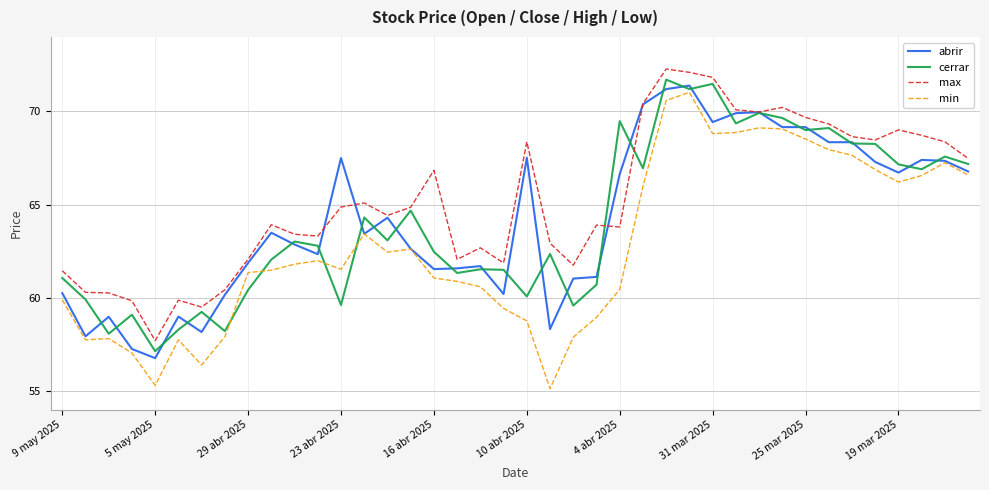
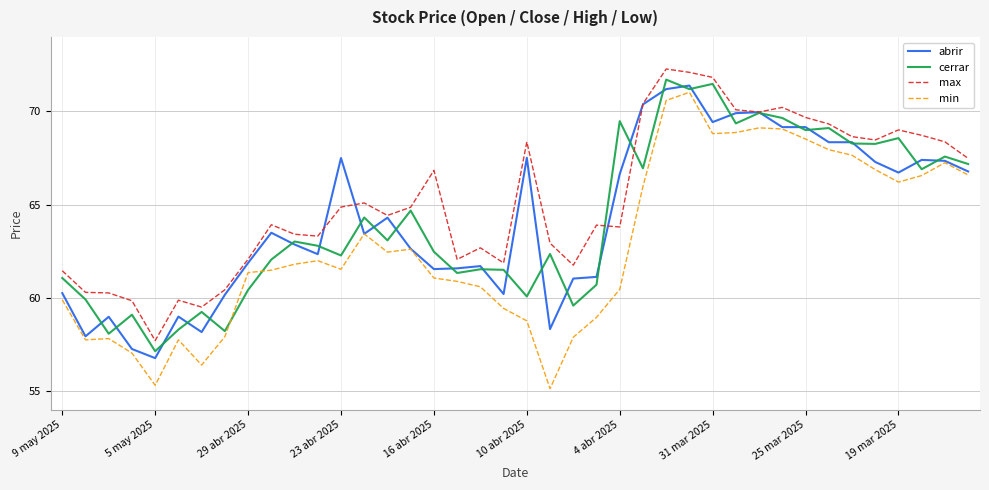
cerrar, 23 abr 2025: 59.6 -> 62.3
cerrar, 19 mar 2025: 67.2 -> 68.6
